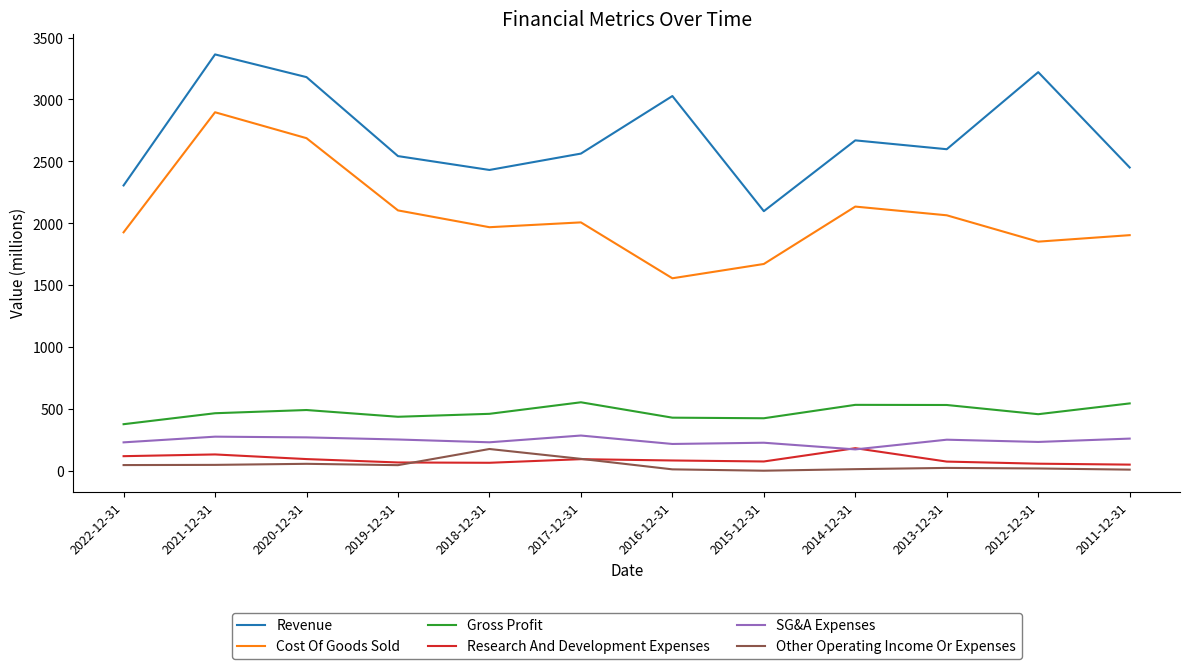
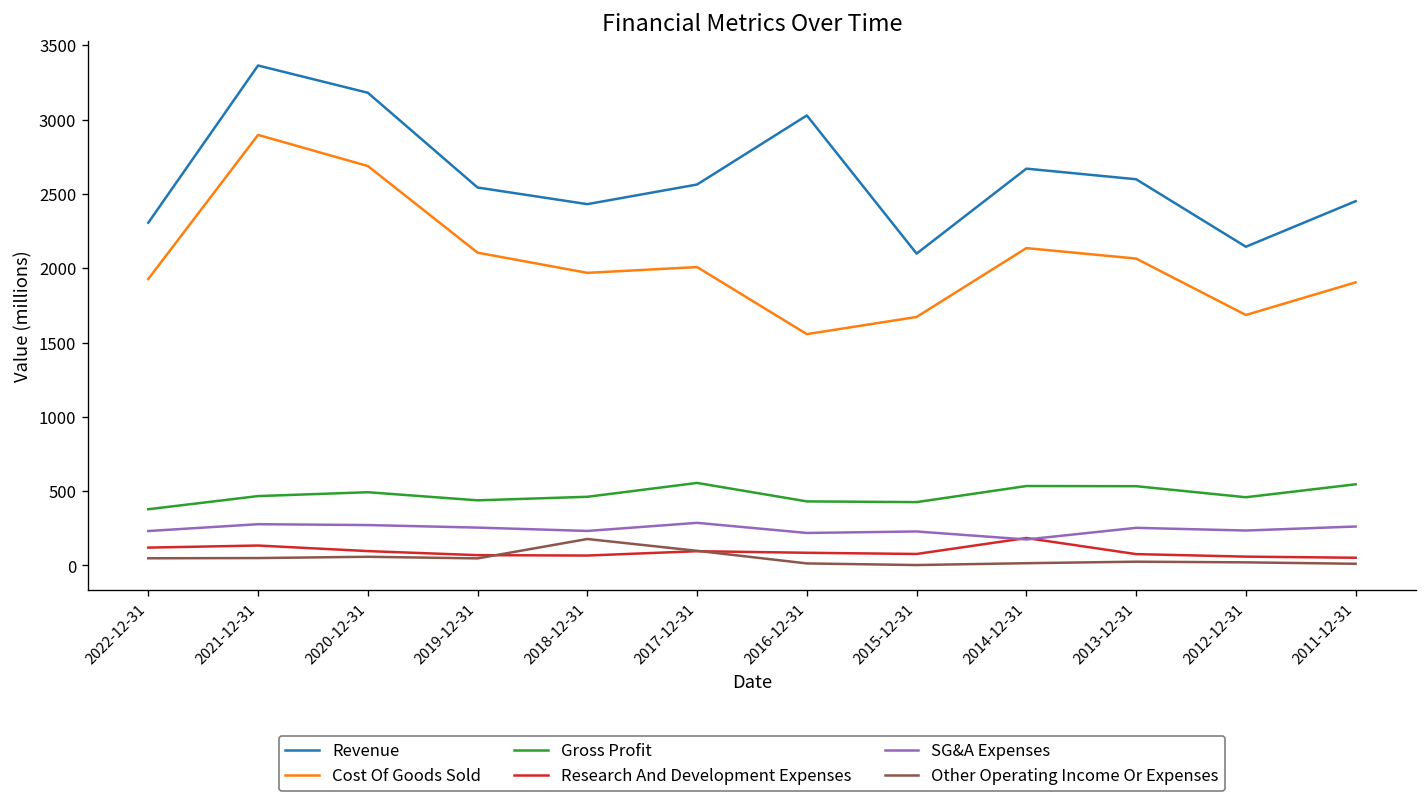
Revenue, 2012-12-31: 3220 -> 2140
Cost Of Goods Sold, 2012-12-31: 1850 -> 1690
